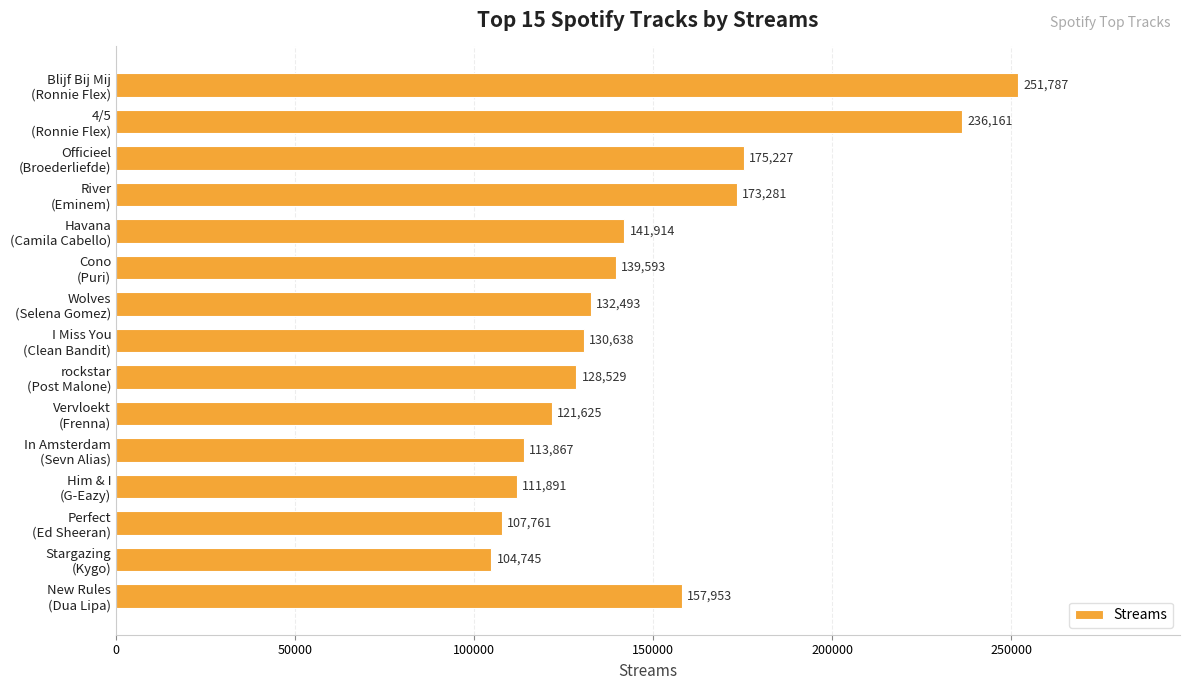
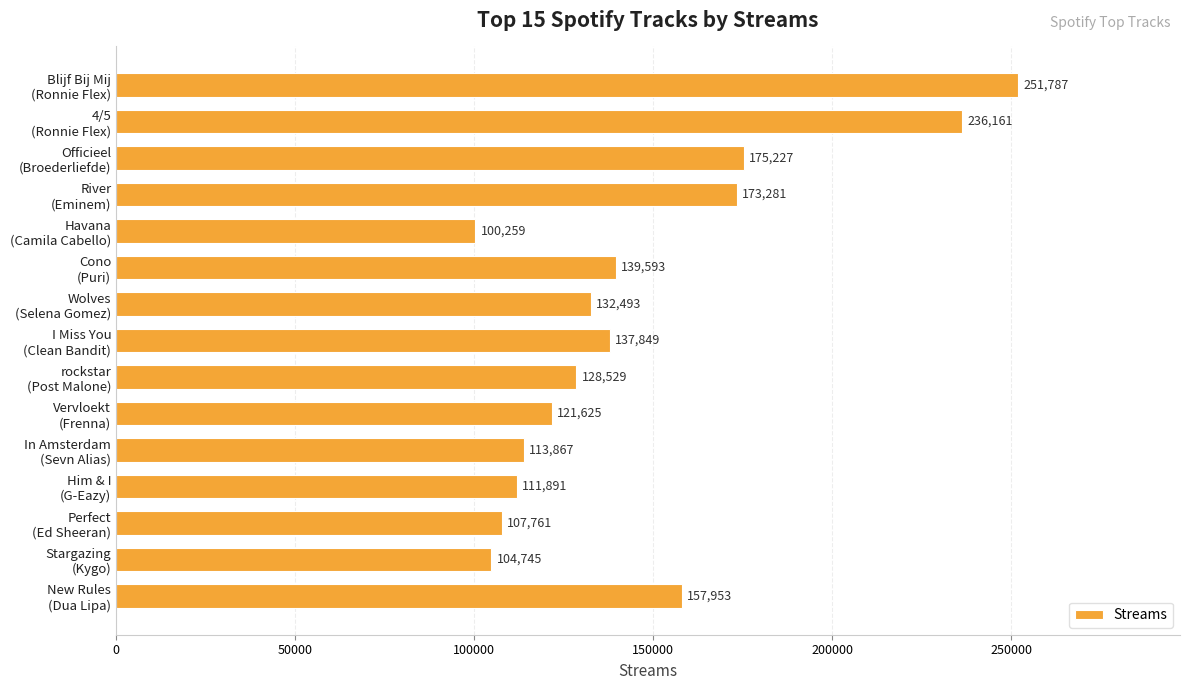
Havana (Camila Cabello): 141,914 -> 100,259
I Miss You (Clean Bandit): 130,638 -> 137,849
